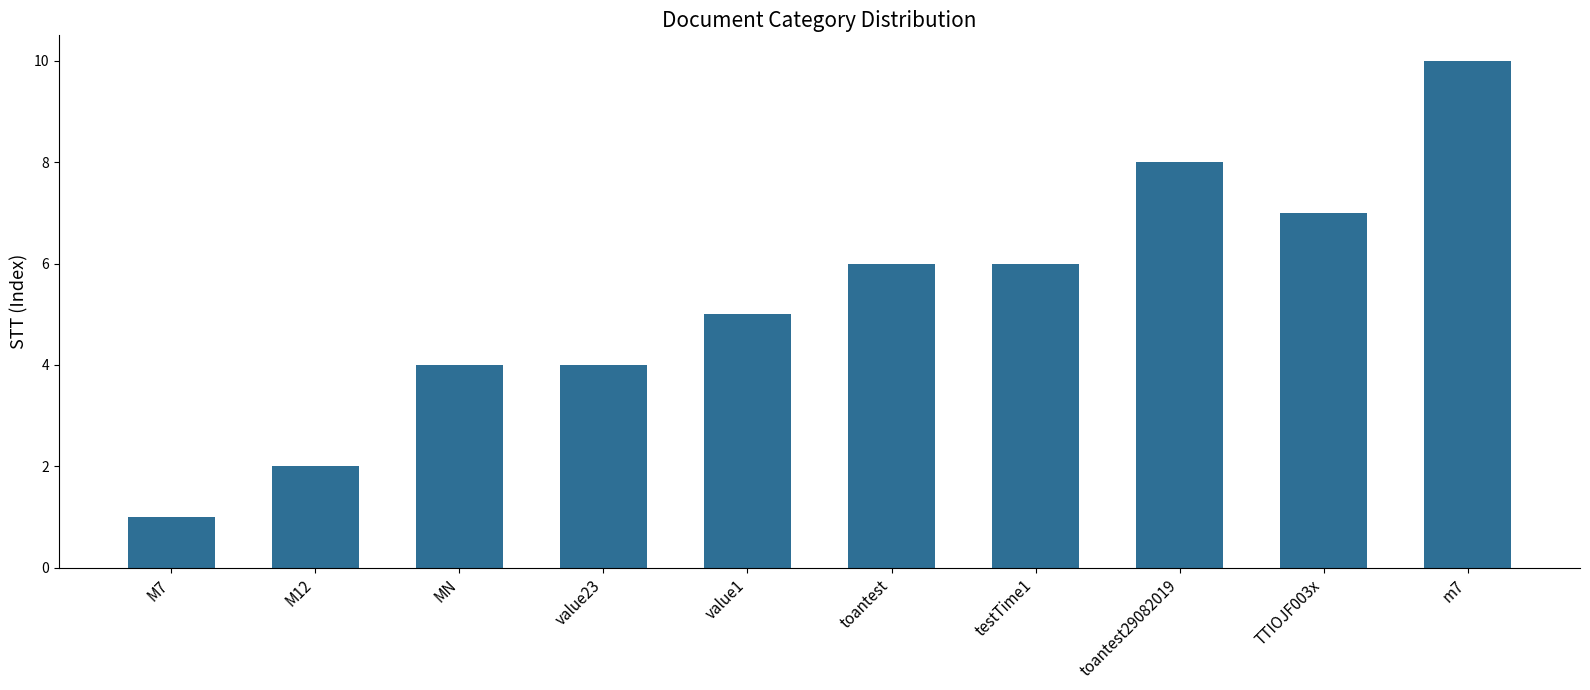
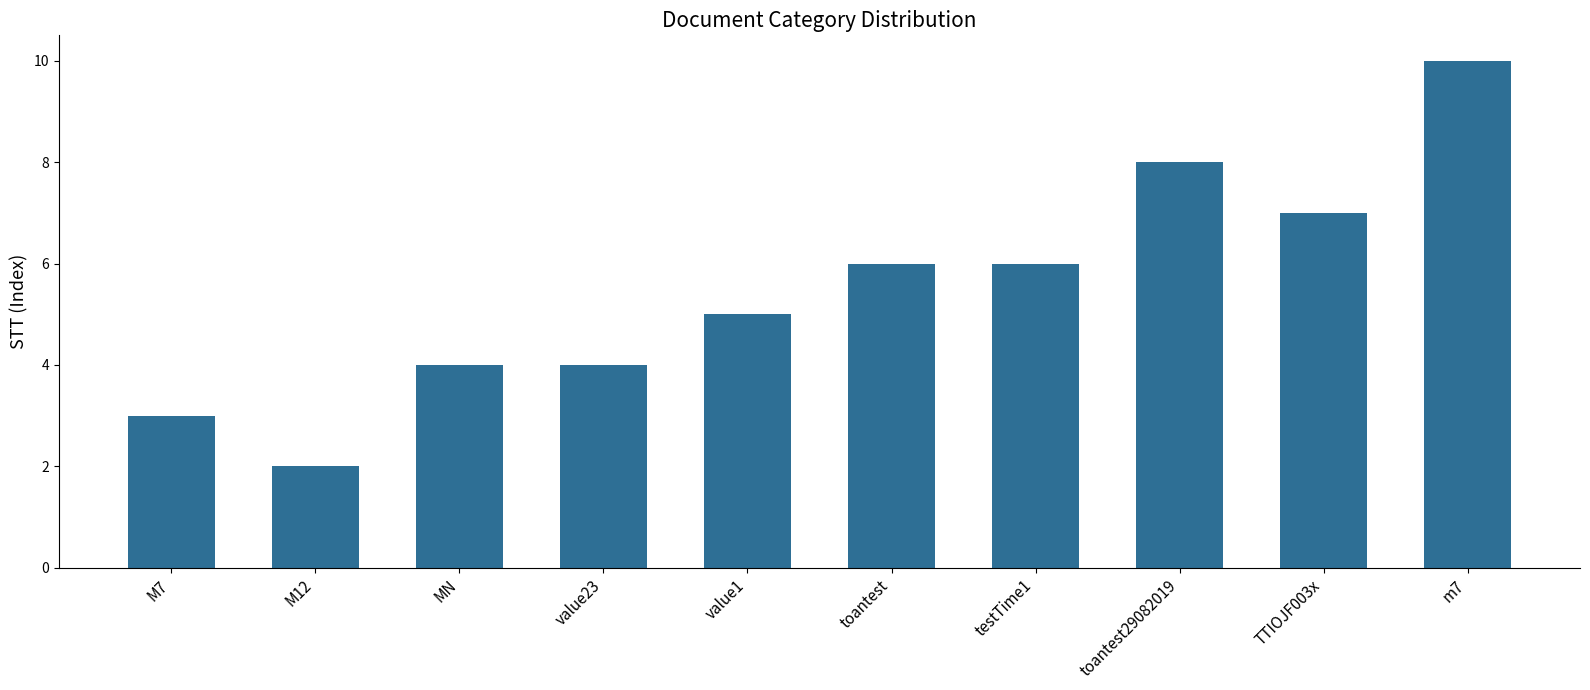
M7: 1 -> 3
